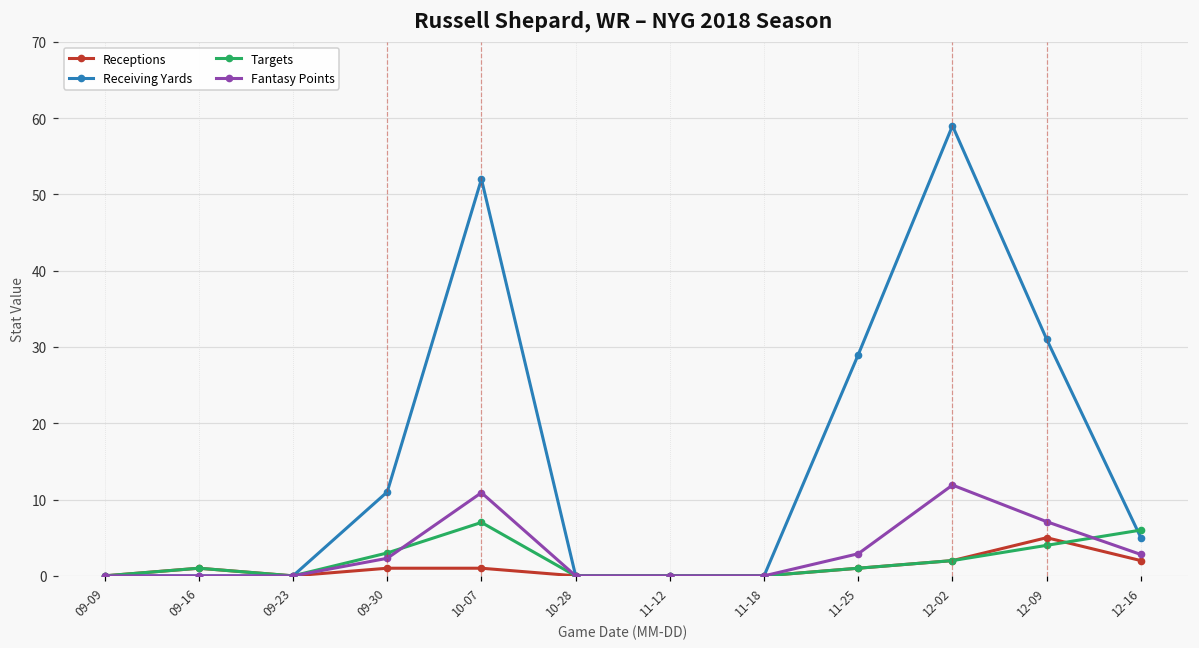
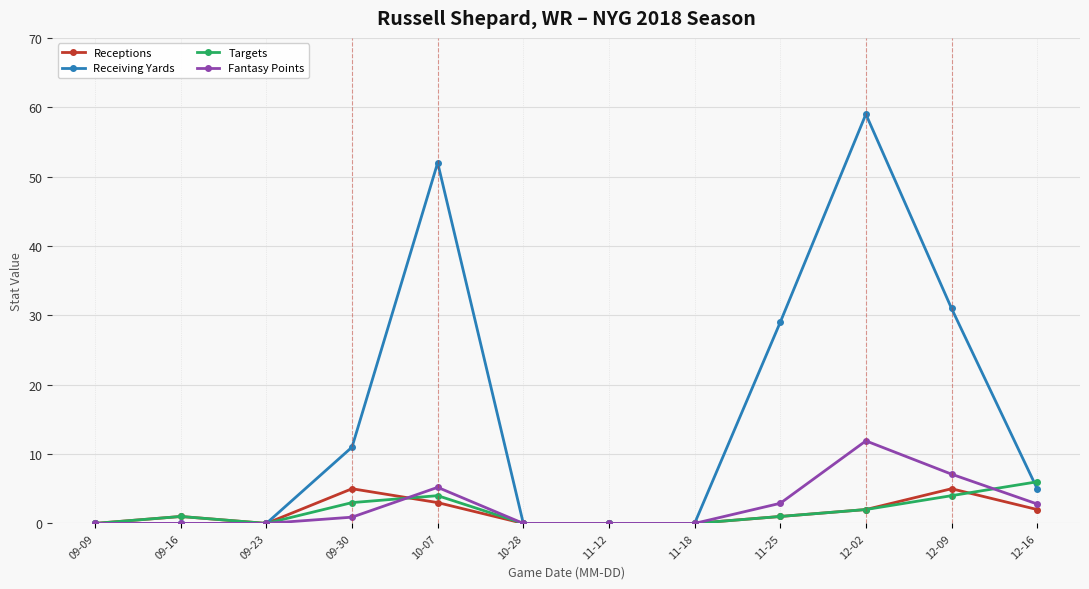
Receptions, 09-30: 1 -> 5
Fantasy Points, 09-30: 2 -> 1
Receptions, 10-07: 1 -> 3
Targets, 10-07: 7 -> 4
Fantasy Points, 10-07: 11 -> 5
